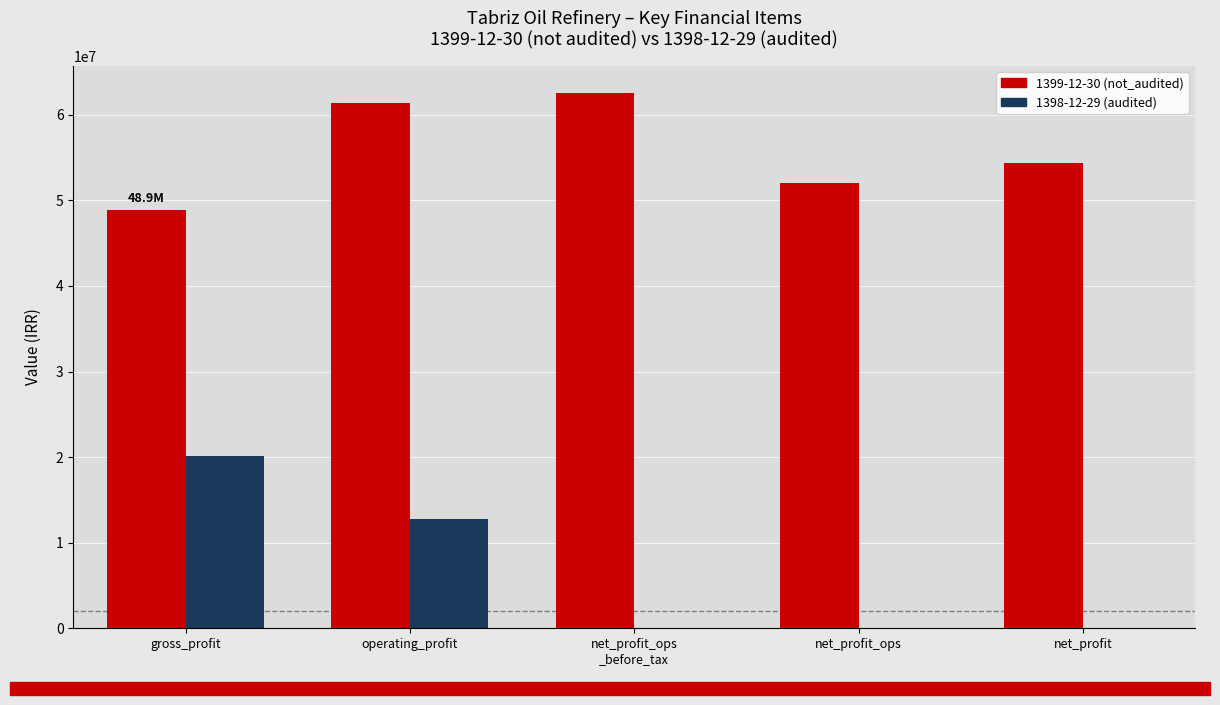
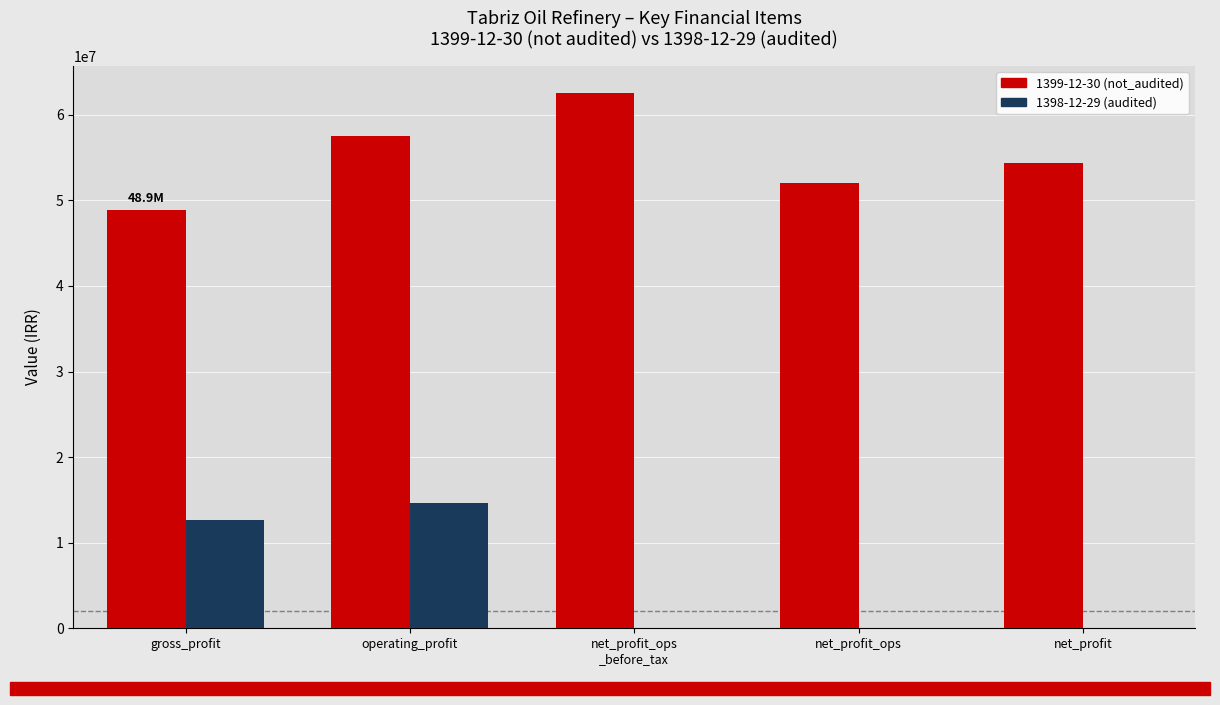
1398-12-29 (audited), gross_profit: 20000000 -> 13000000
1399-12-30 (not_audited), operating_profit: 61000000 -> 58000000
1398-12-29 (audited), operating_profit: 13000000 -> 15000000
